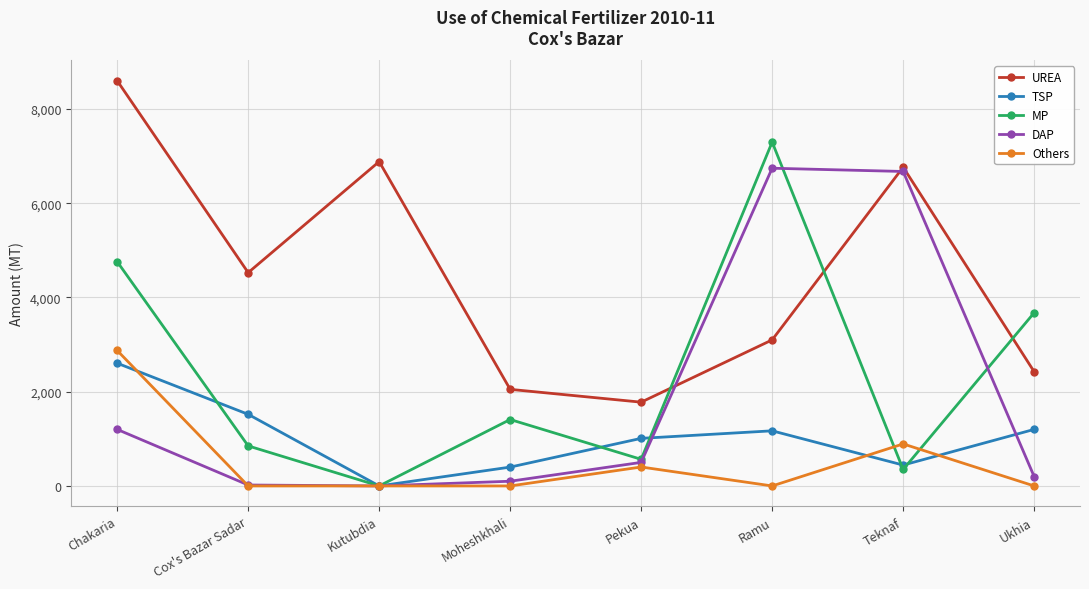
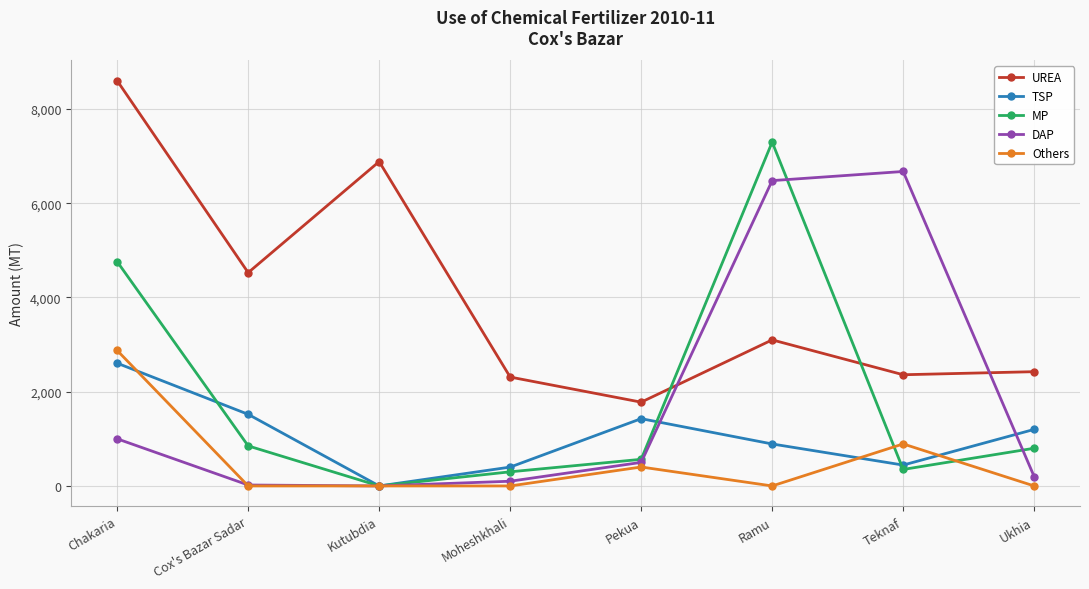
DAP, Chakaria: 1,200 -> 1,000
UREA, Moheshkhali: 2,100 -> 2,300
MP, Moheshkhali: 1,400 -> 300
TSP, Pekua: 1,000 -> 1,400
TSP, Ramu: 1,200 -> 900
DAP, Ramu: 6,700 -> 6,500
UREA, Teknaf: 6,800 -> 2,400
MP, Ukhia: 3,700 -> 800
